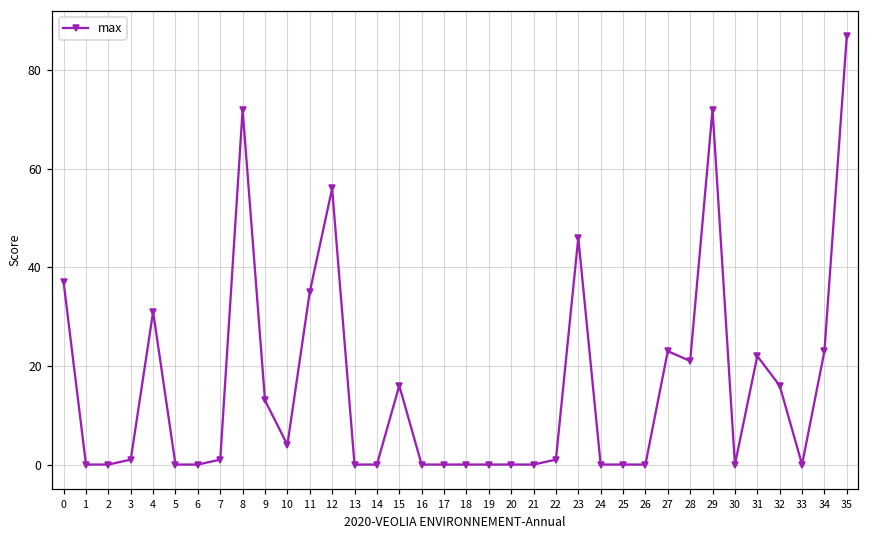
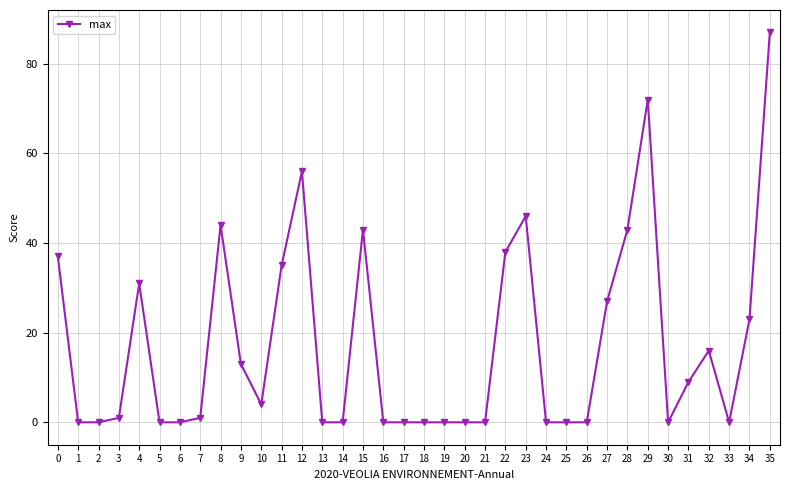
8: 72 -> 44
15: 16 -> 43
22: 1 -> 38
27: 23 -> 27
28: 21 -> 43
31: 22 -> 9
